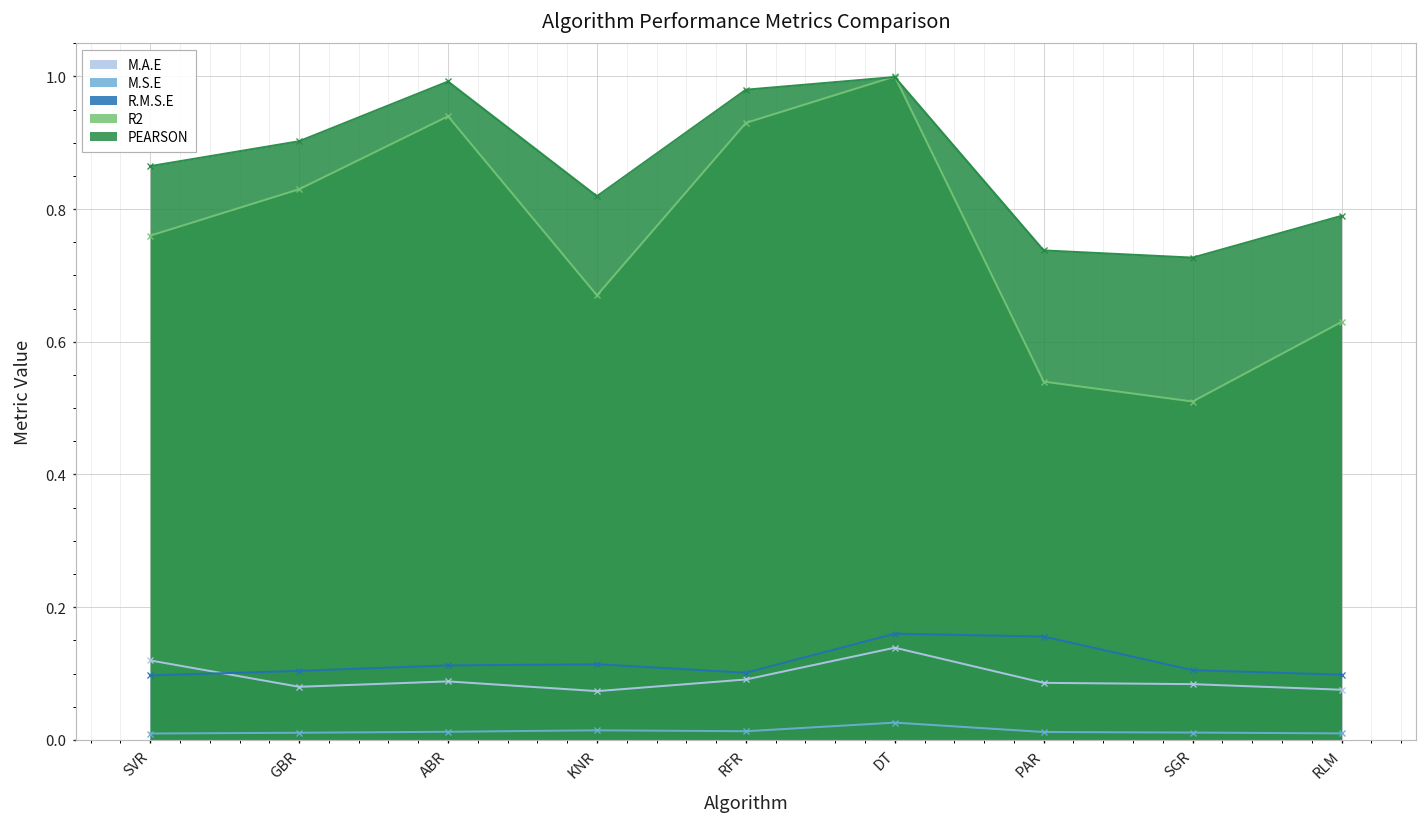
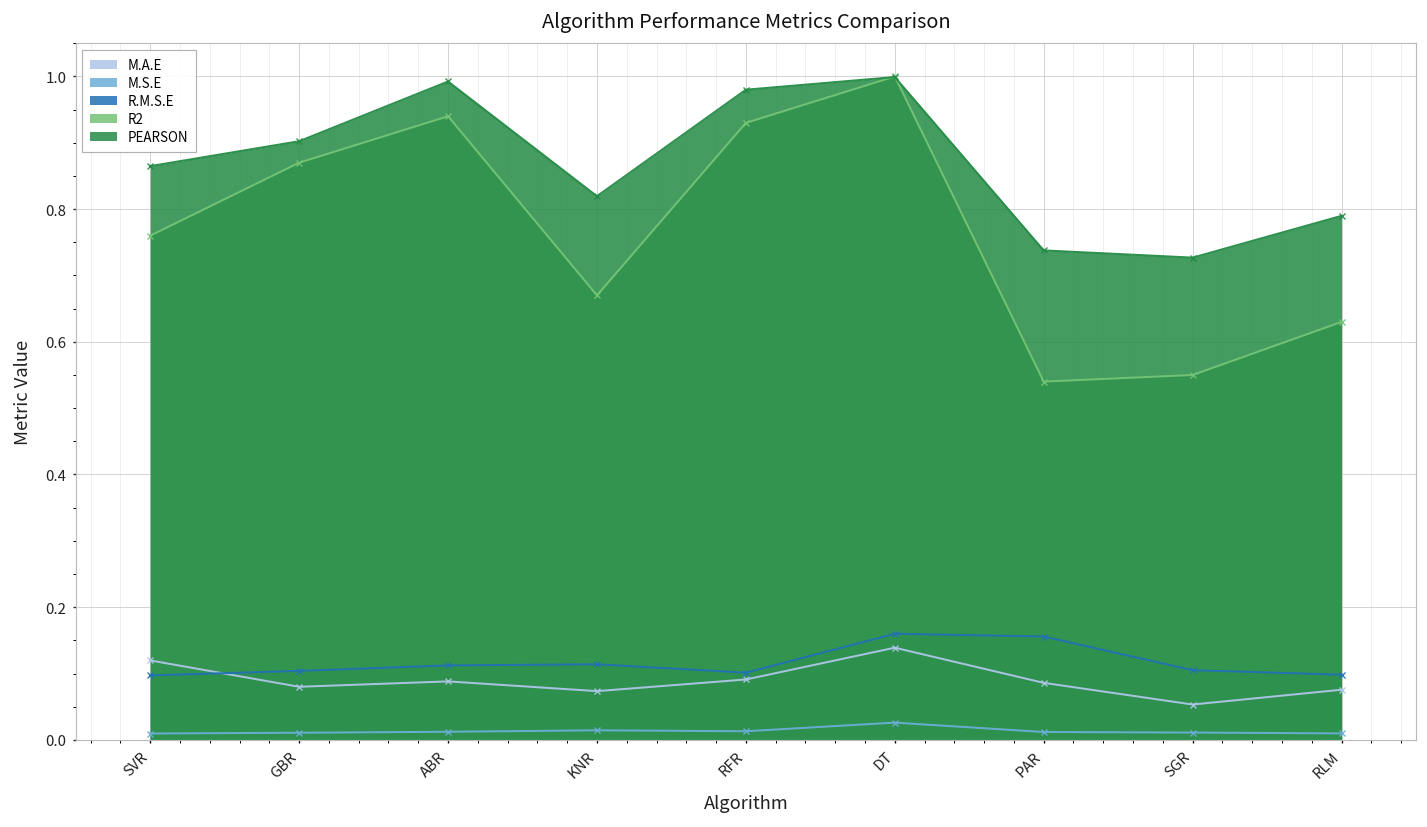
R2, GBR: 0.83 -> 0.87
M.A.E, SGR: 0.08 -> 0.05
R2, SGR: 0.51 -> 0.55
